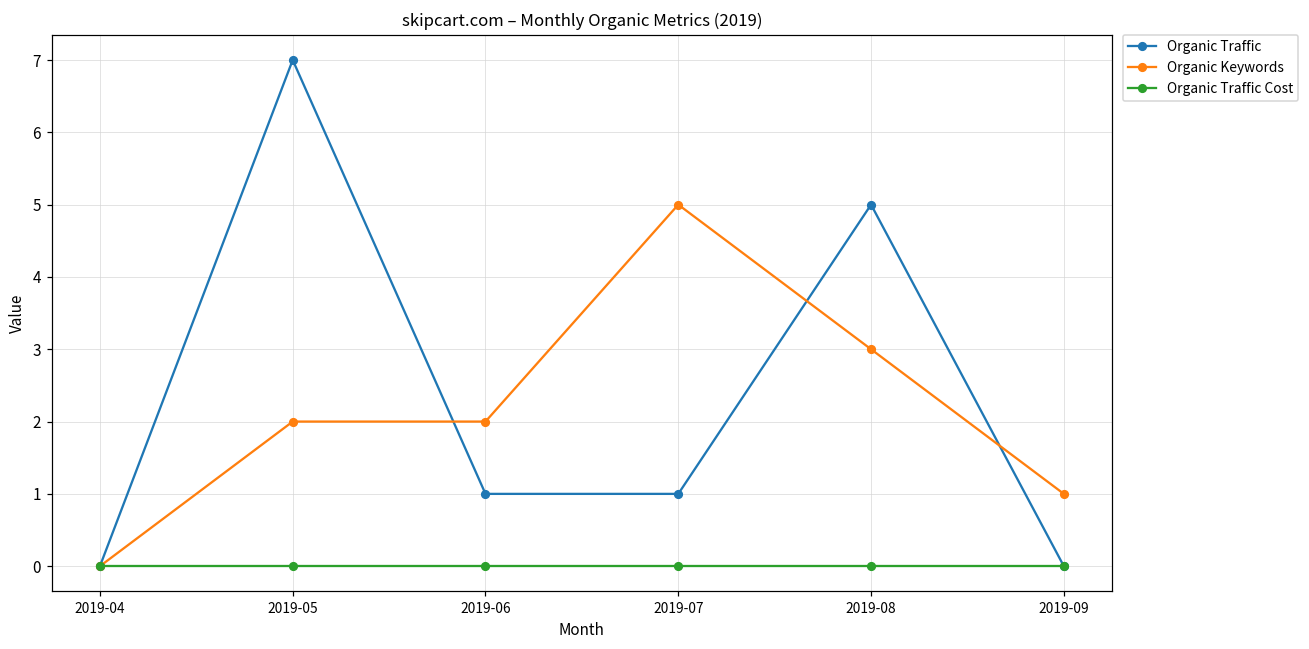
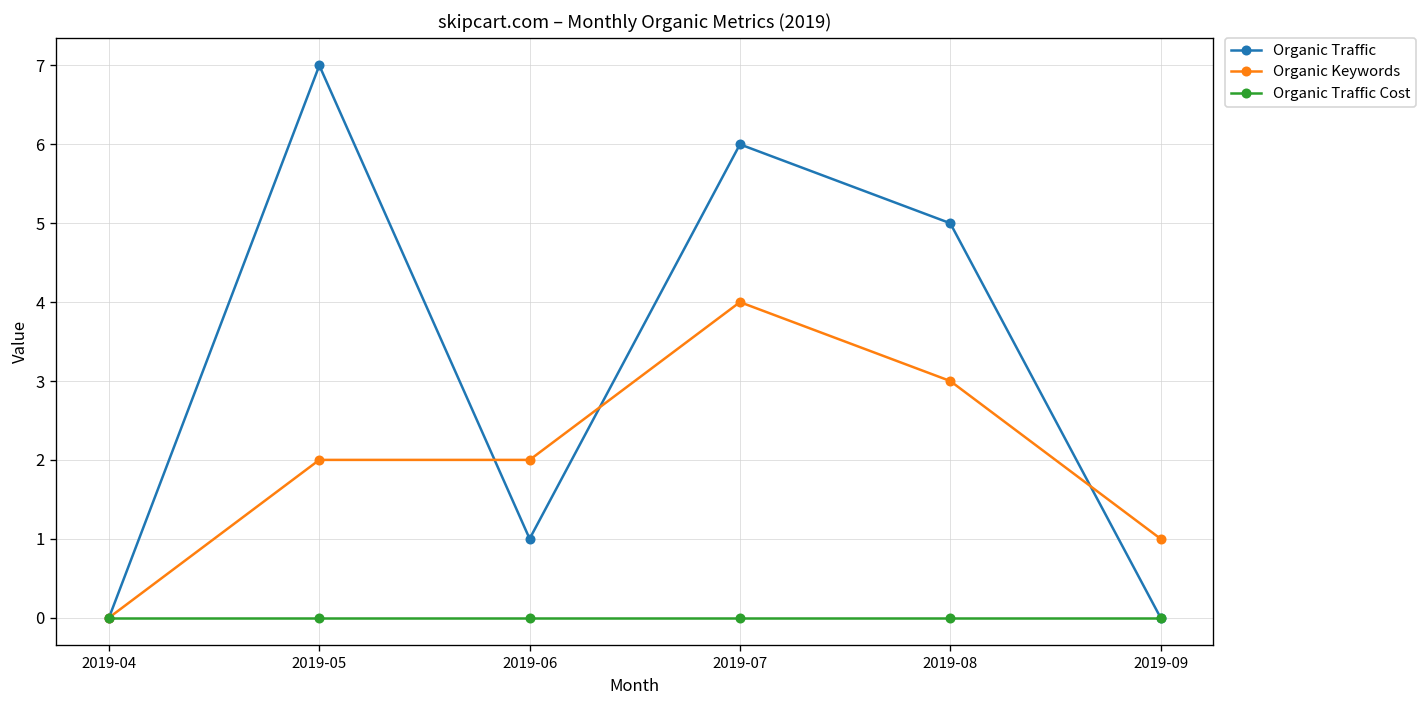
Organic Traffic, 2019-07: 1 -> 6
Organic Keywords, 2019-07: 5 -> 4
